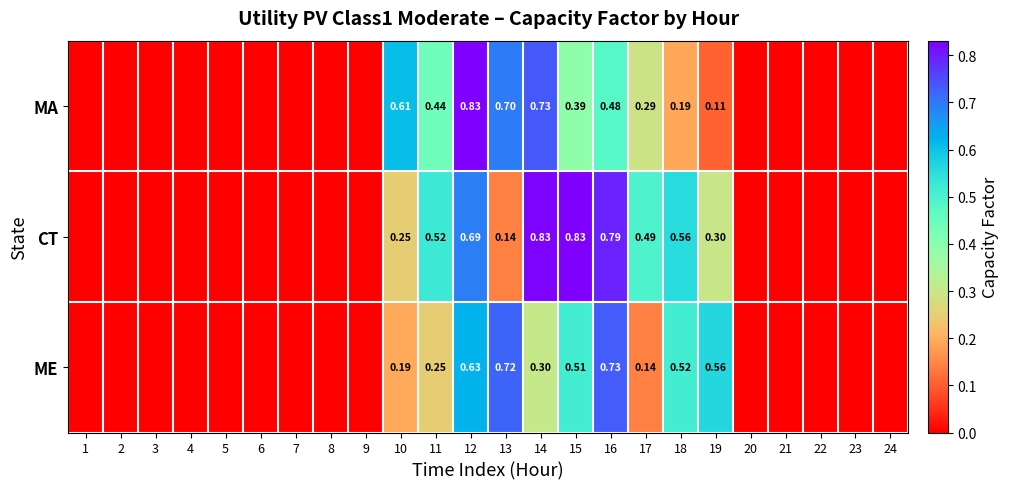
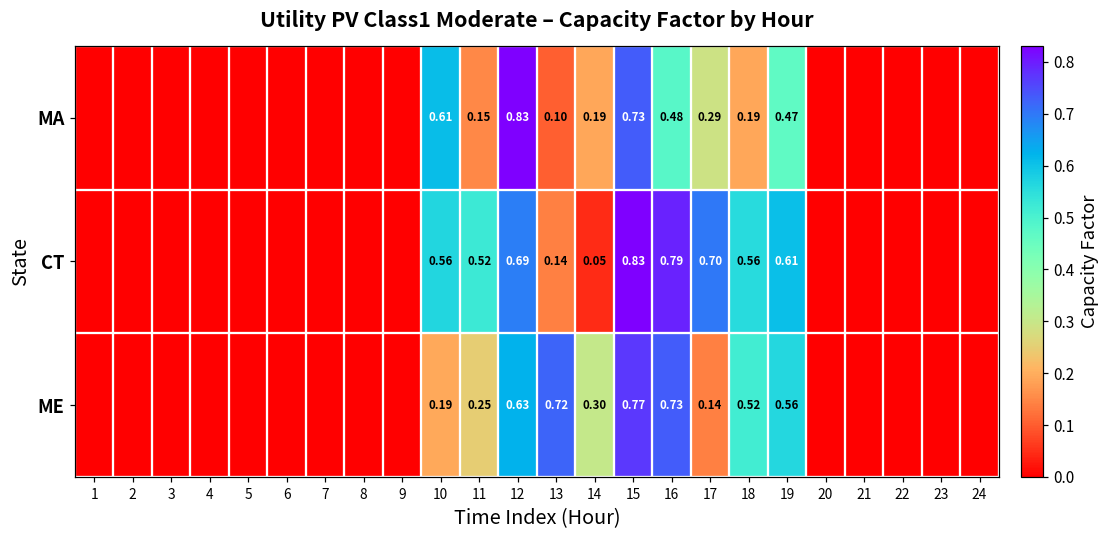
MA, 11: 0.44 -> 0.15
MA, 13: 0.70 -> 0.10
MA, 14: 0.73 -> 0.19
MA, 15: 0.39 -> 0.73
MA, 19: 0.11 -> 0.47
CT, 10: 0.25 -> 0.56
CT, 14: 0.83 -> 0.05
CT, 17: 0.49 -> 0.70
CT, 19: 0.30 -> 0.61
ME, 15: 0.51 -> 0.77
